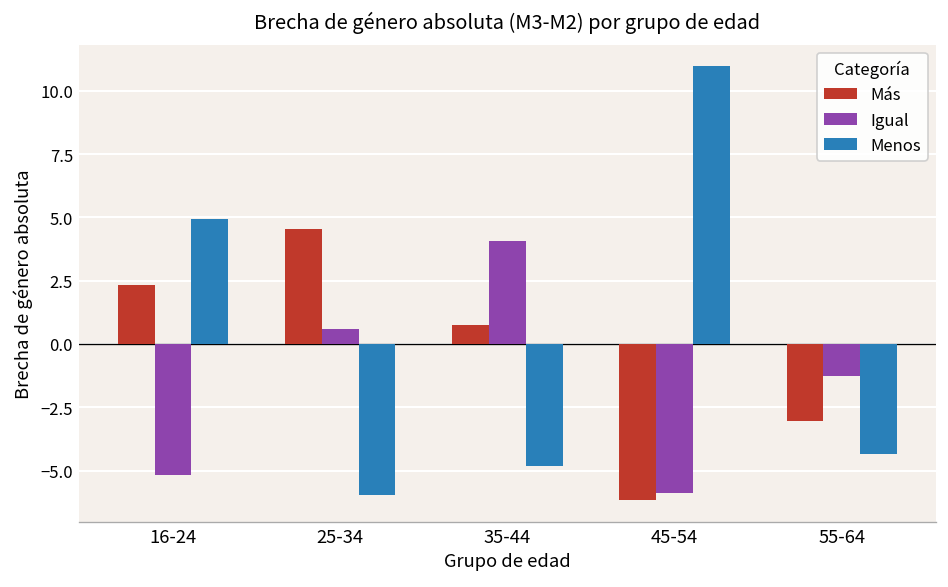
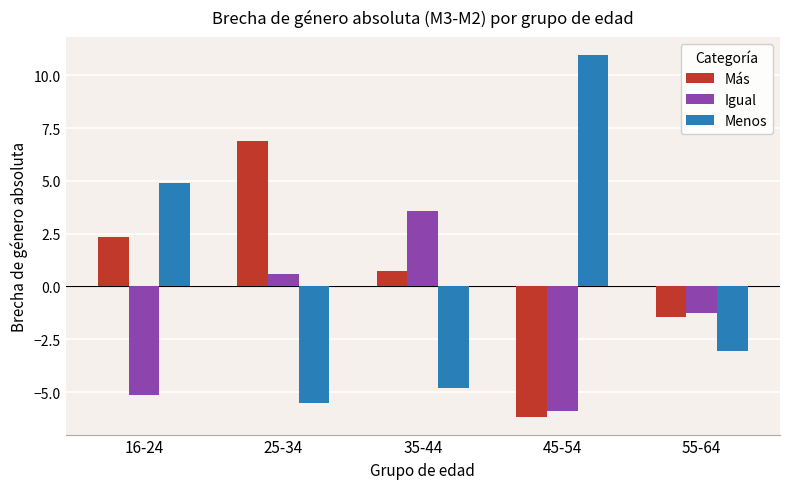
Más, 25-34: 4.5 -> 6.9
Menos, 25-34: -6.0 -> -5.5
Igual, 35-44: 4.1 -> 3.6
Más, 55-64: -3.1 -> -1.4
Menos, 55-64: -4.3 -> -3.1
